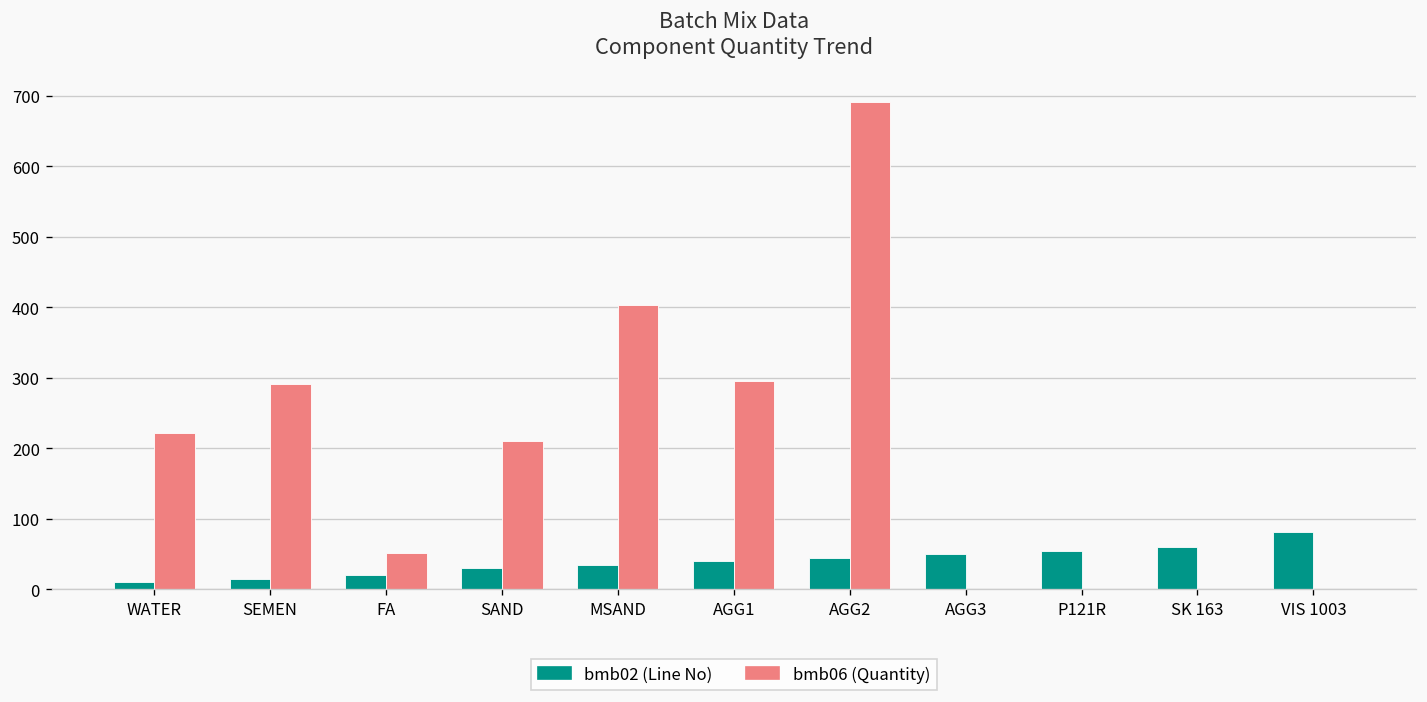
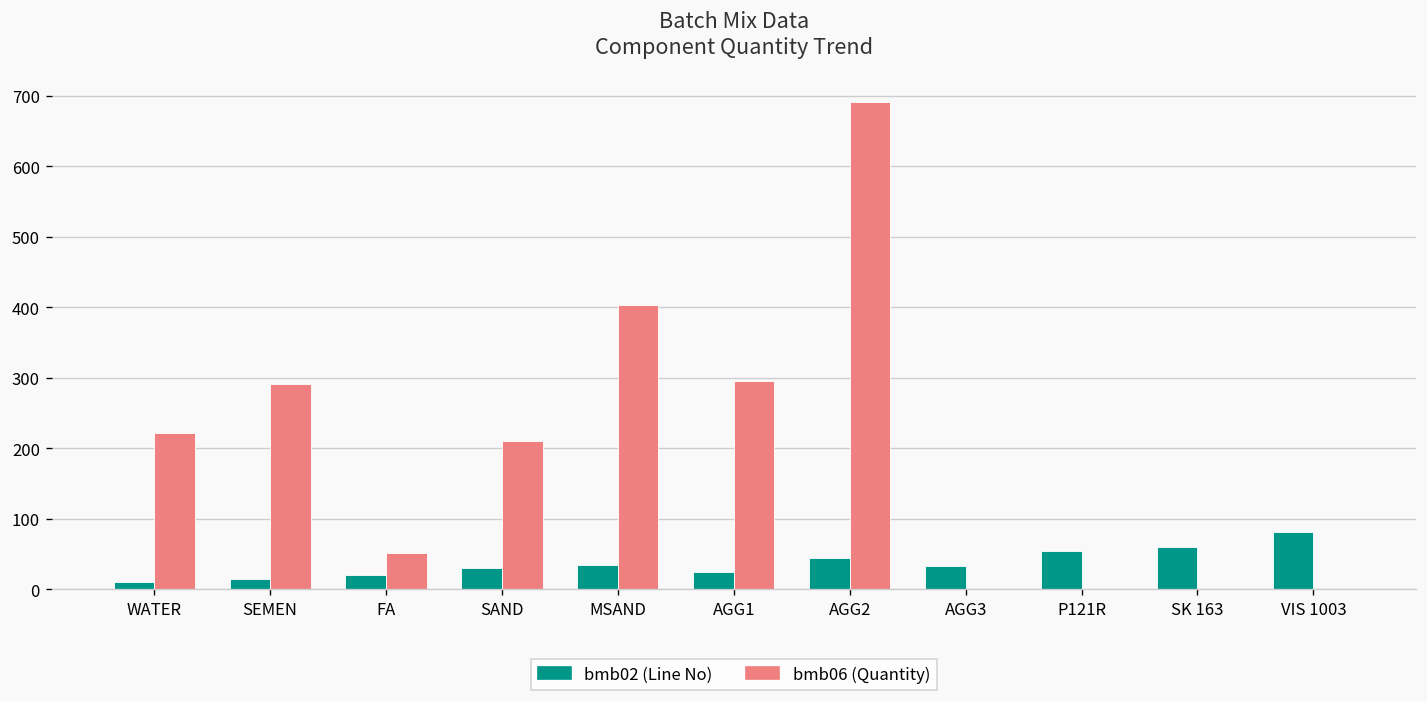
bmb02 (Line No), AGG1: 40 -> 20
bmb02 (Line No), AGG3: 50 -> 30
